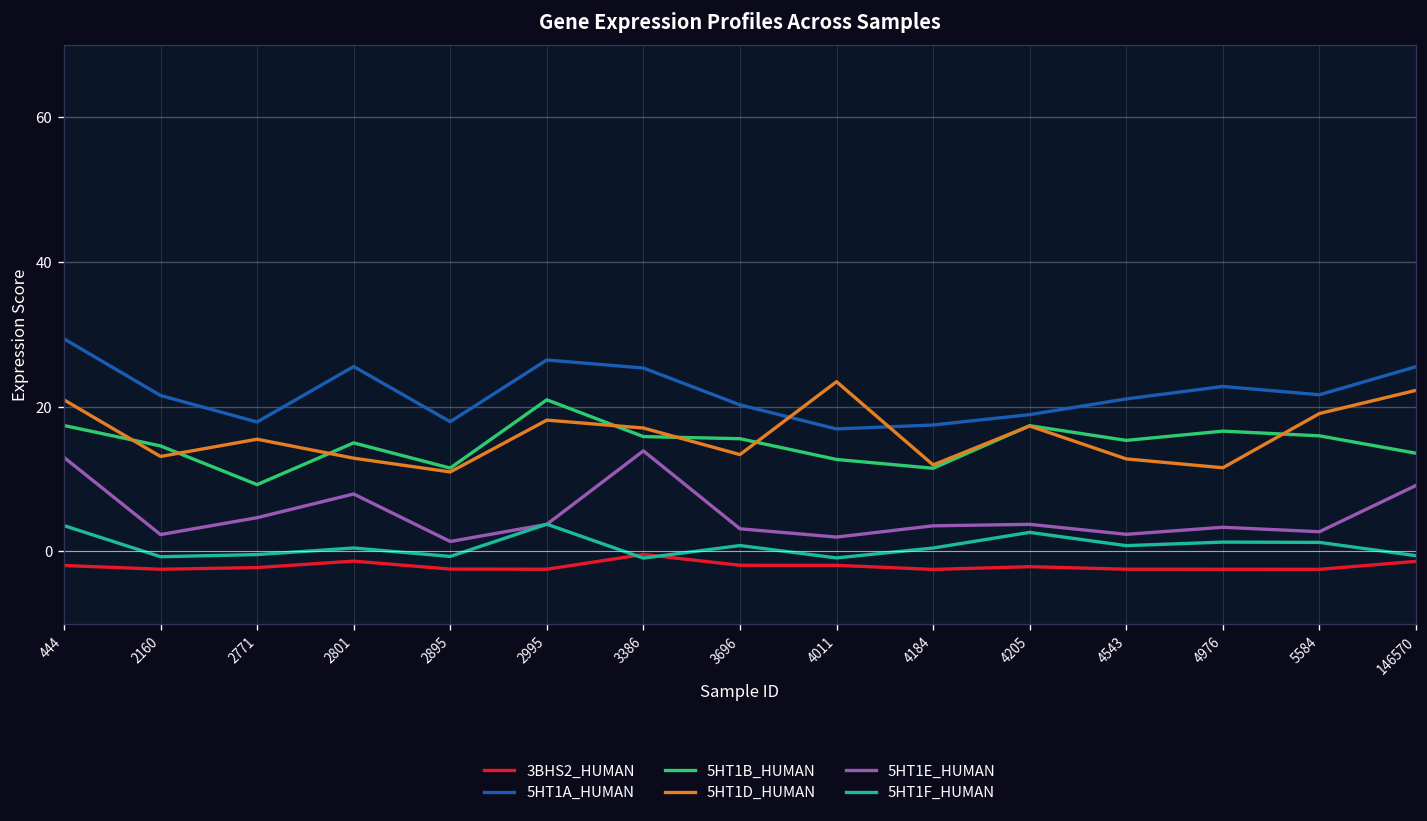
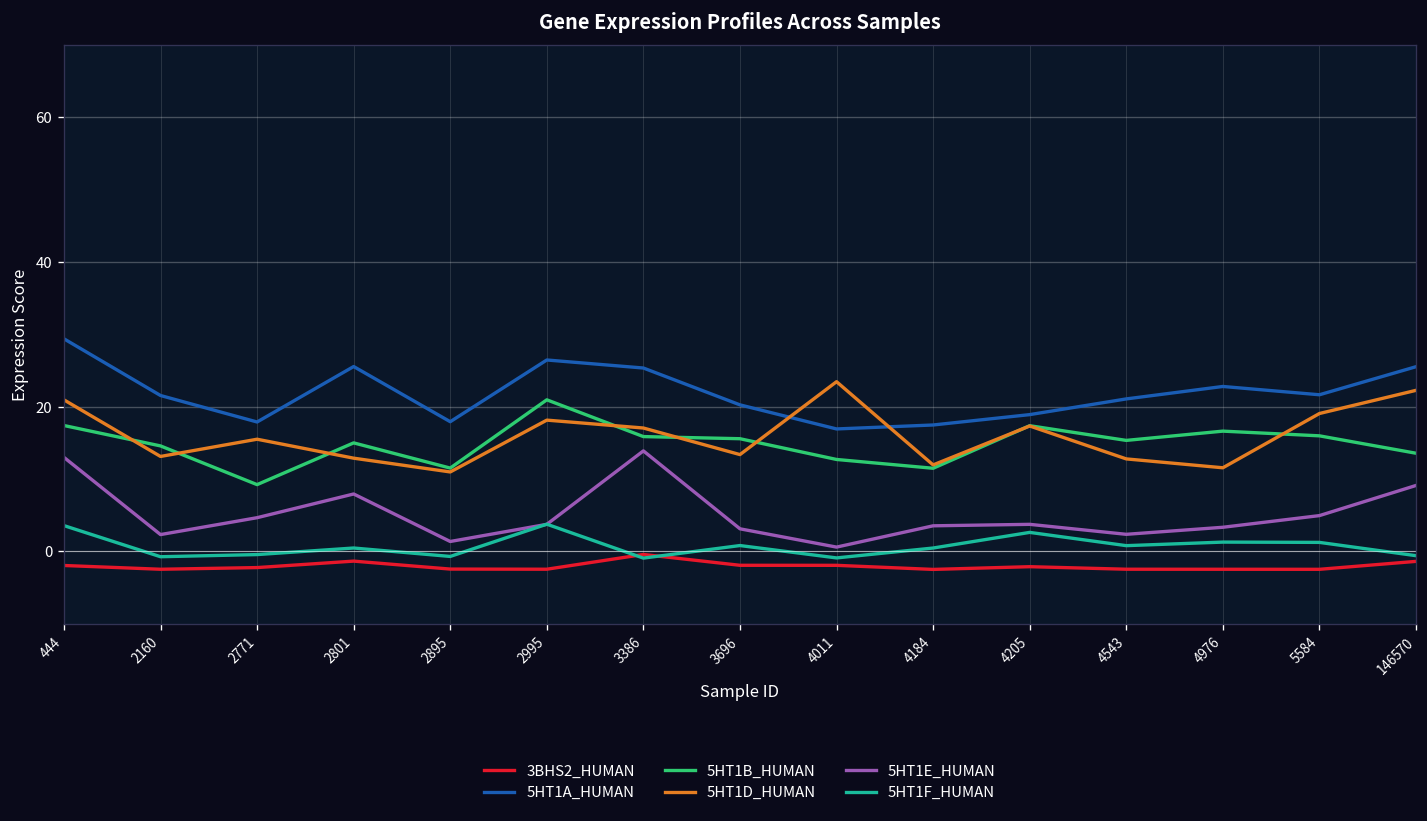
5HT1E_HUMAN, 4011: 2 -> 1
5HT1E_HUMAN, 5584: 3 -> 5
